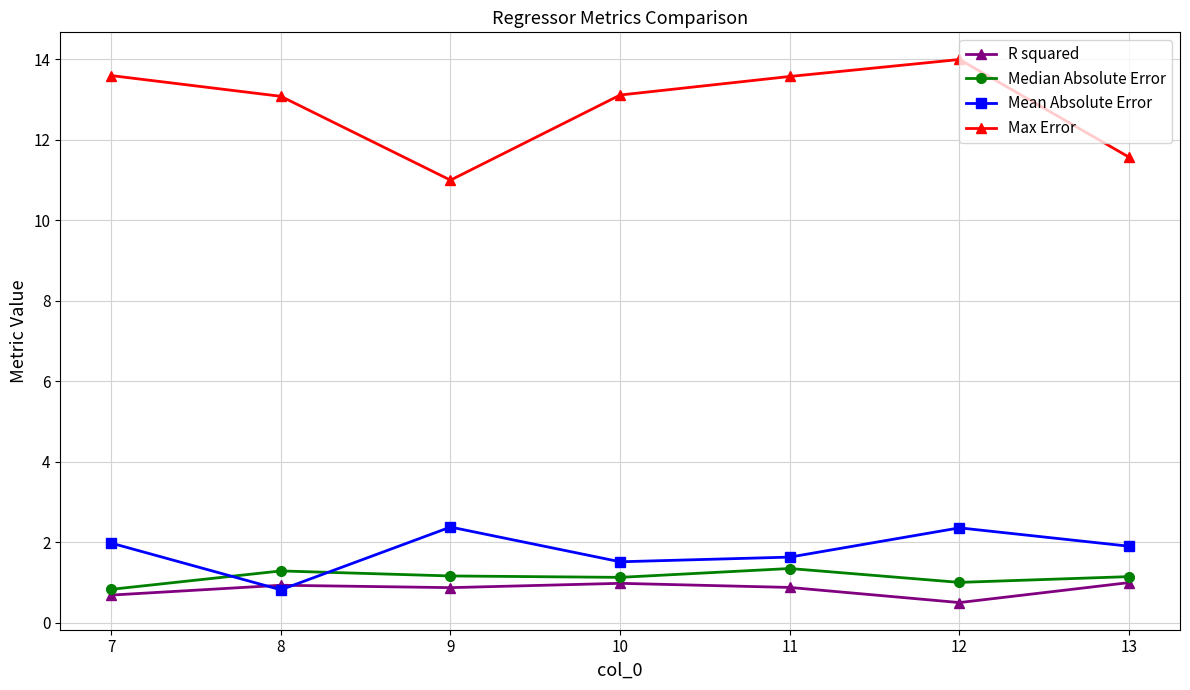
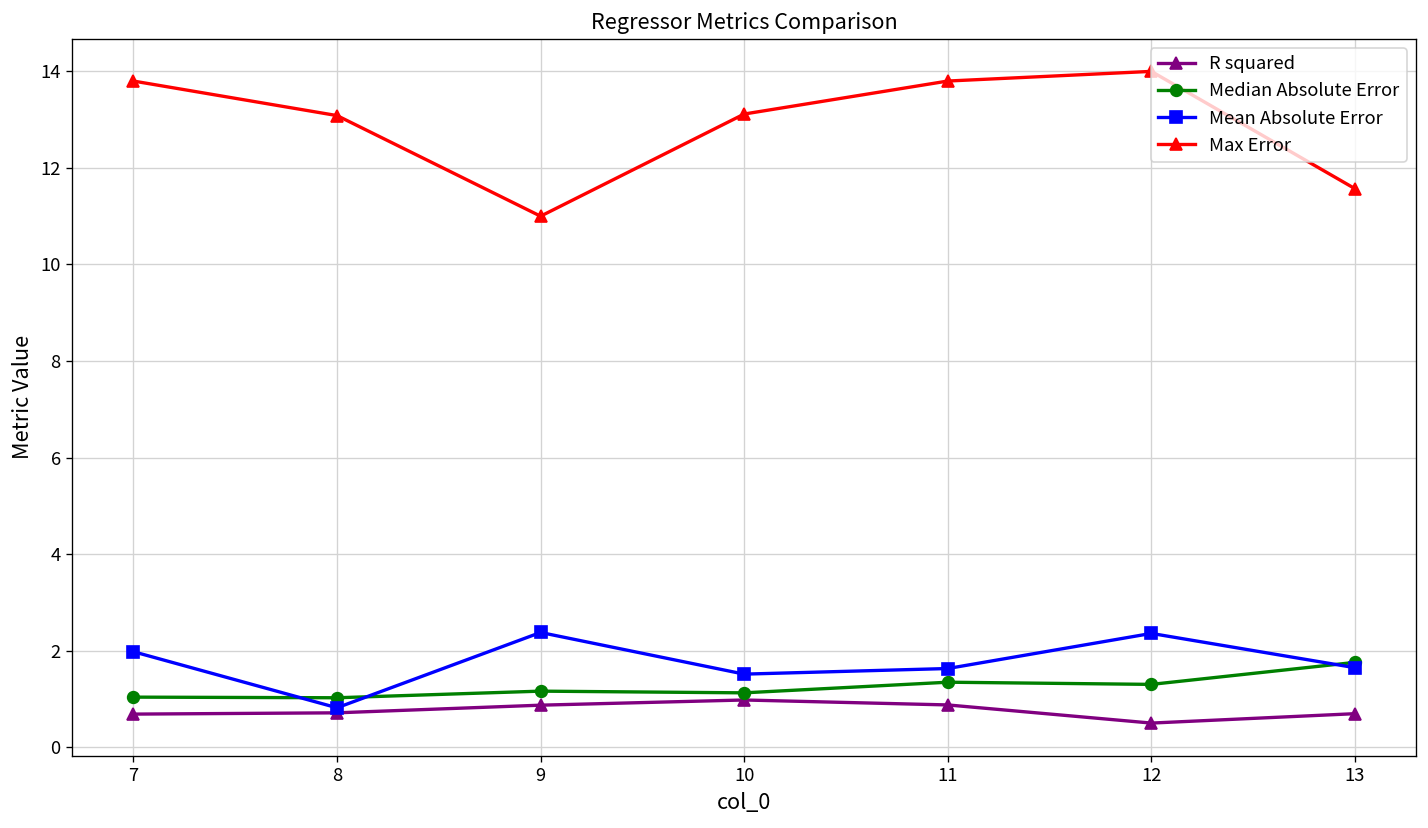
Median Absolute Error, 7: 0.8 -> 1.0
Max Error, 7: 13.6 -> 13.8
R squared, 8: 0.9 -> 0.7
Median Absolute Error, 8: 1.3 -> 1.0
Max Error, 11: 13.6 -> 13.8
Median Absolute Error, 12: 1.0 -> 1.3
R squared, 13: 1.0 -> 0.7
Median Absolute Error, 13: 1.1 -> 1.8
Mean Absolute Error, 13: 1.9 -> 1.6
